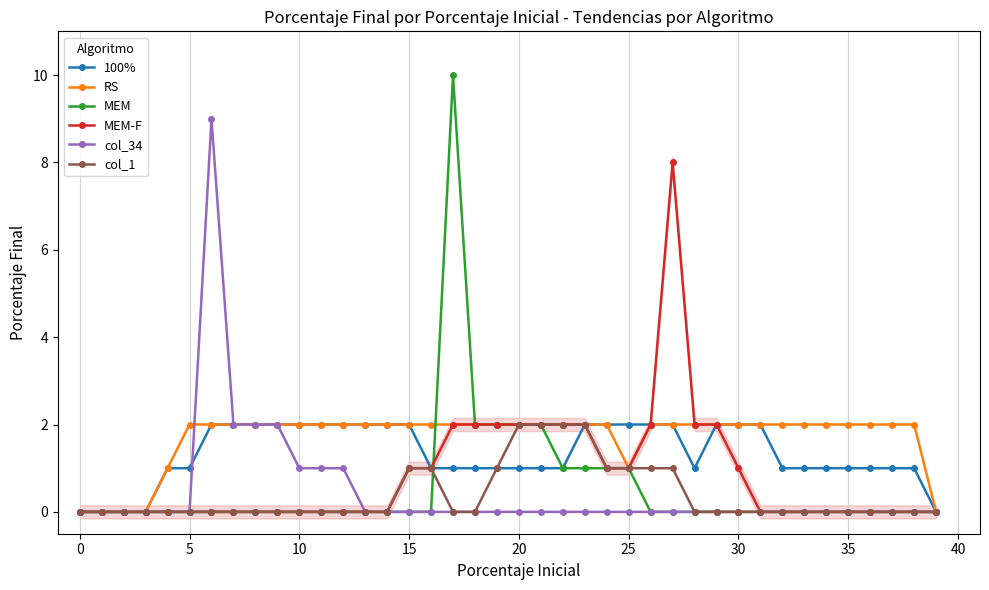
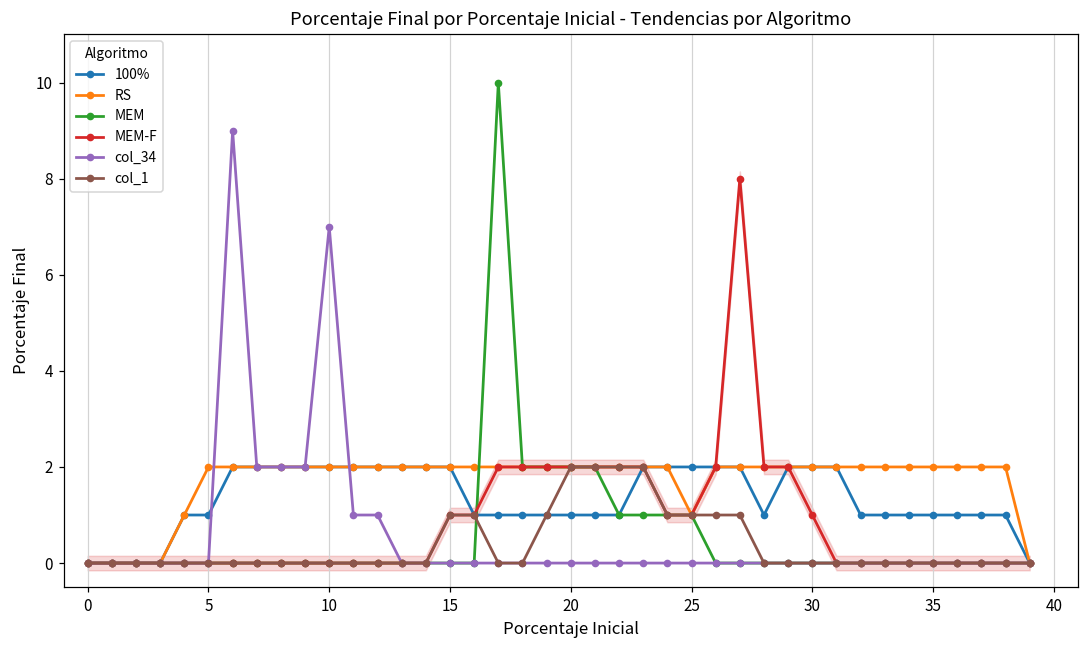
col_34, 10: 1 -> 7
